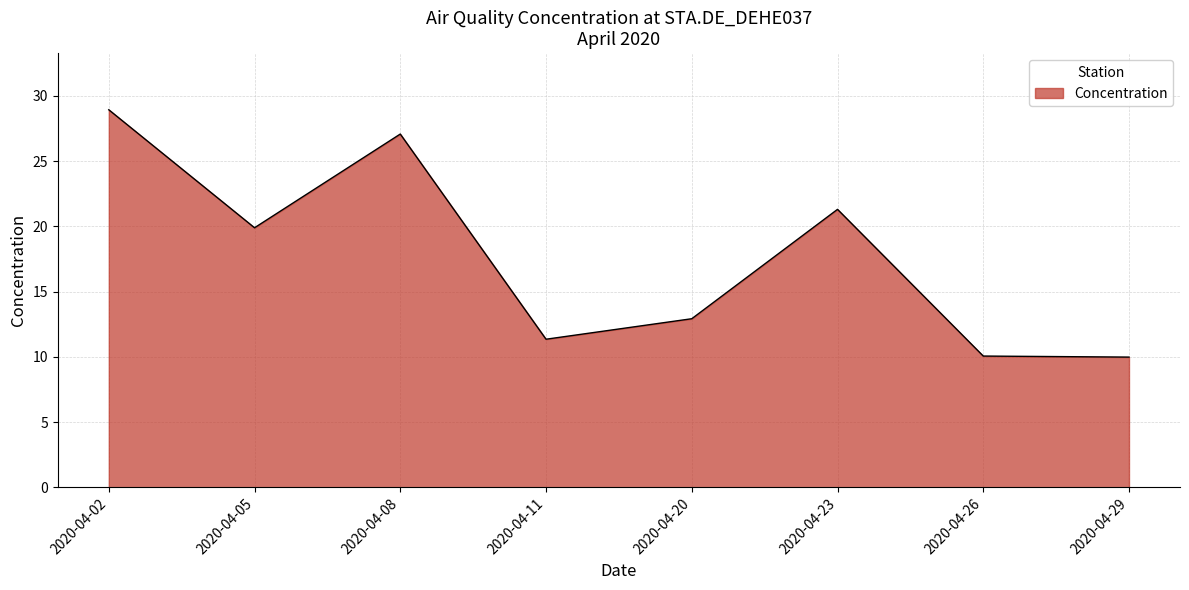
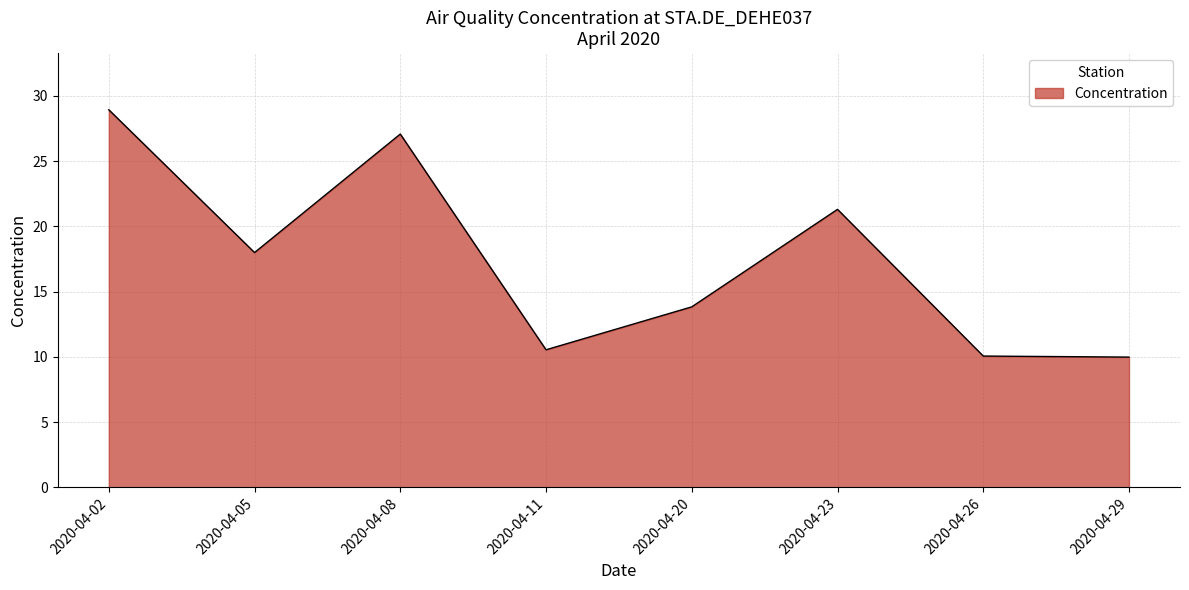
2020-04-05: 19.9 -> 18.0
2020-04-11: 11.4 -> 10.5
2020-04-20: 12.9 -> 13.8
